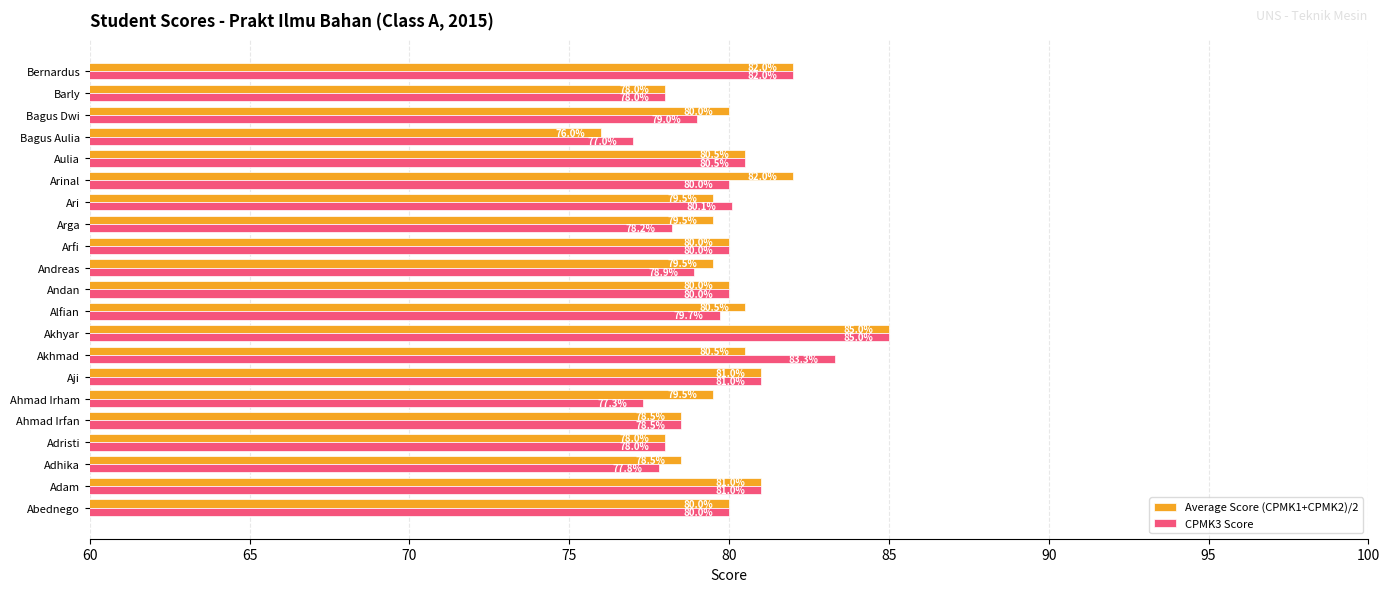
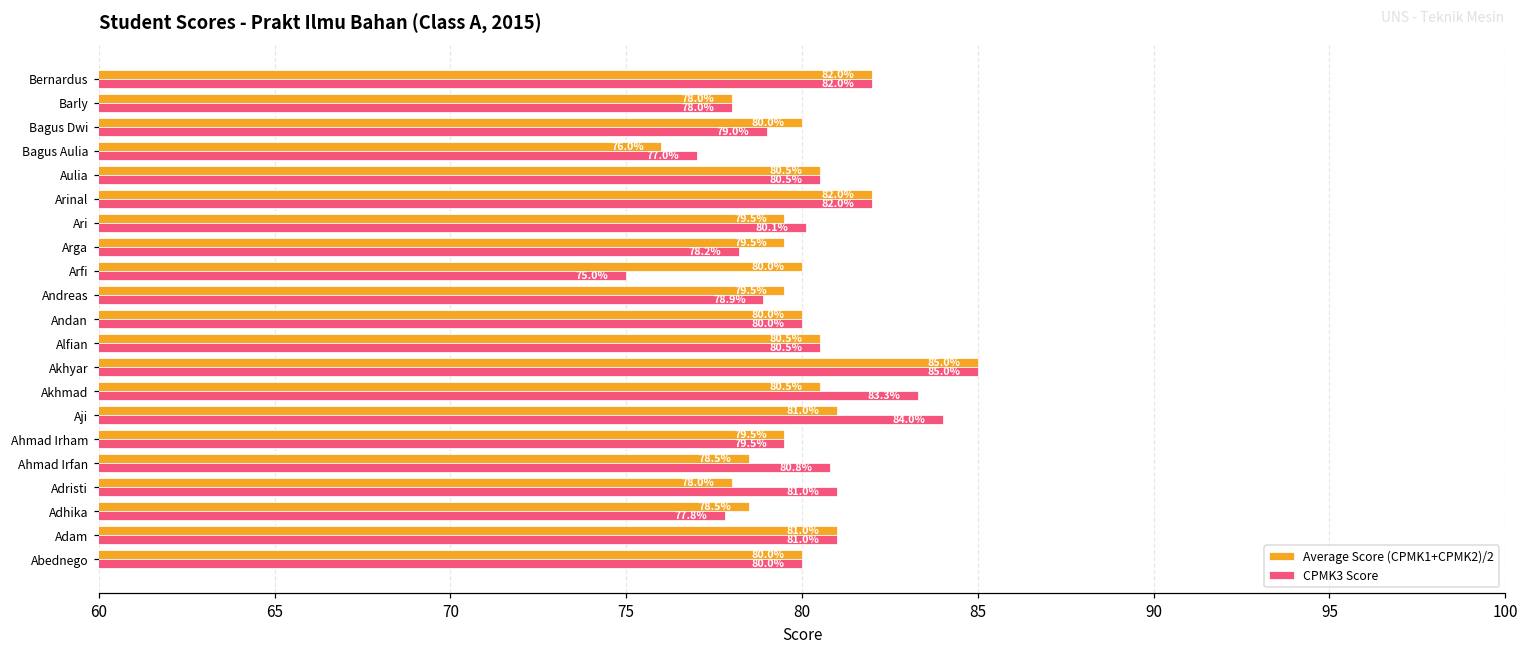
CPMK3 Score, Arinal: 80.0% -> 82.0%
CPMK3 Score, Arfi: 80.0% -> 75.0%
CPMK3 Score, Alfian: 79.7% -> 80.5%
CPMK3 Score, Aji: 81.0% -> 84.0%
CPMK3 Score, Ahmad Irham: 77.3% -> 79.5%
CPMK3 Score, Ahmad Irfan: 78.5% -> 80.8%
CPMK3 Score, Adristi: 78.0% -> 81.0%
